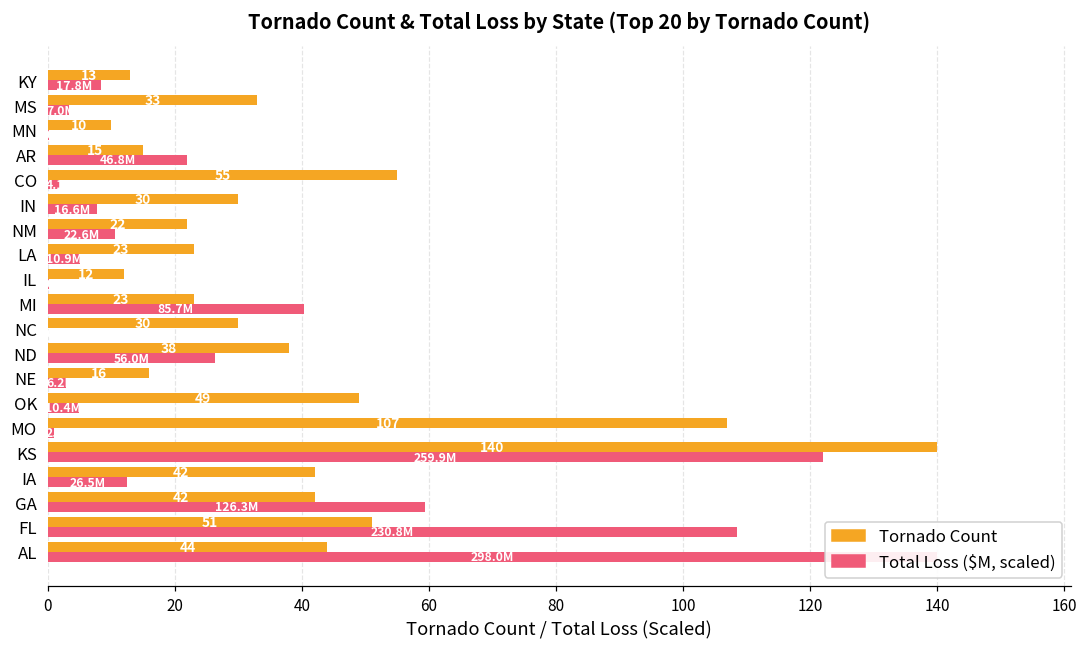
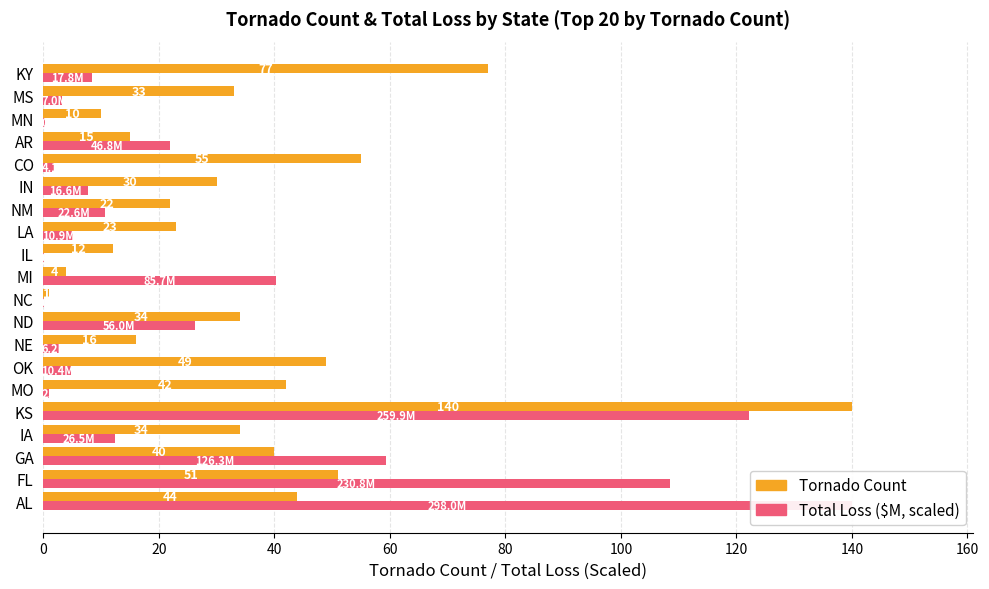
Tornado Count, KY: 13 -> 77
Tornado Count, MI: 23 -> 4
Tornado Count, NC: 30 -> 1
Tornado Count, ND: 38 -> 34
Tornado Count, MO: 107 -> 42
Tornado Count, IA: 42 -> 34
Tornado Count, GA: 42 -> 40
